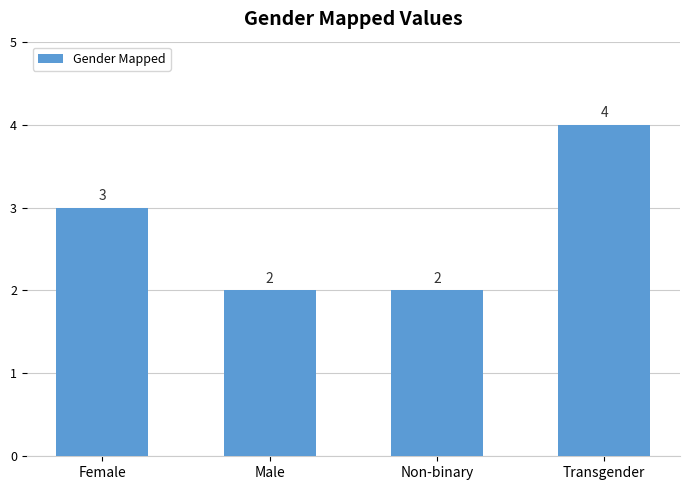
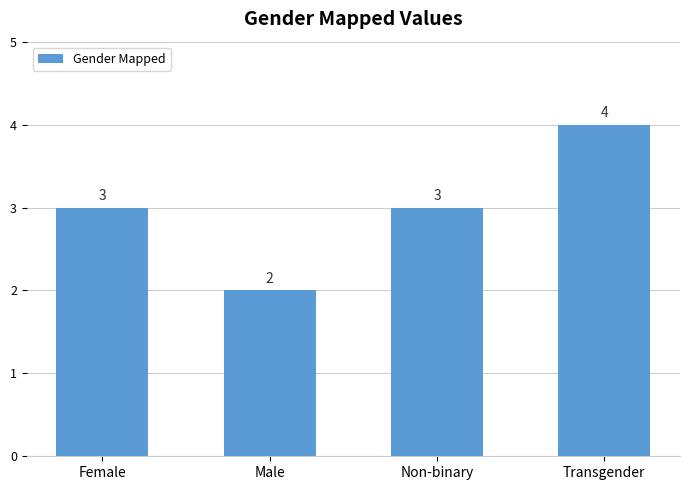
Non-binary: 2 -> 3
